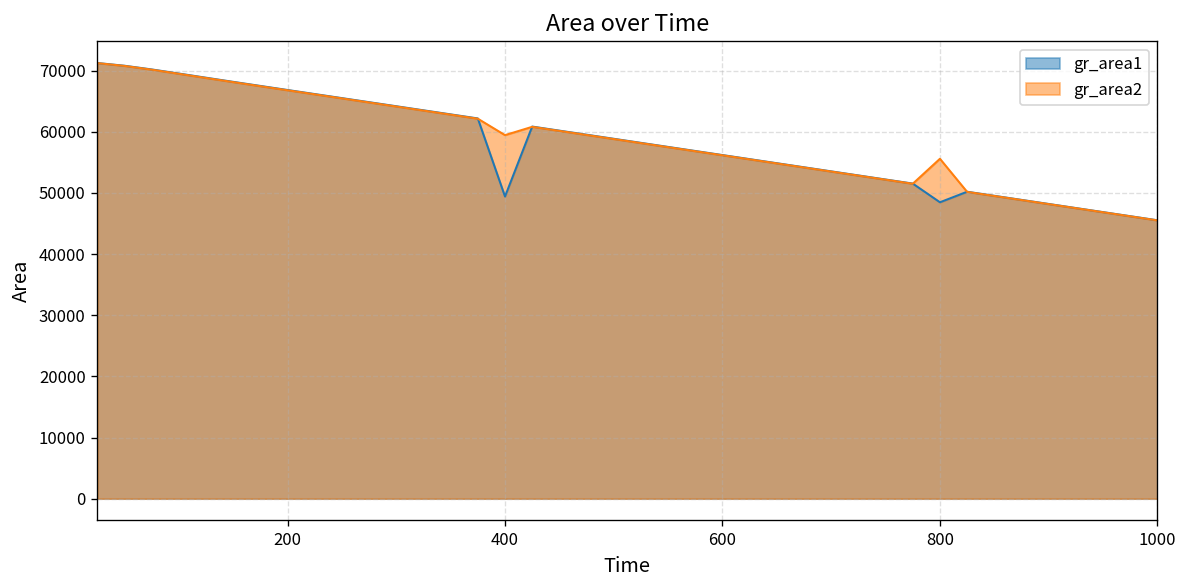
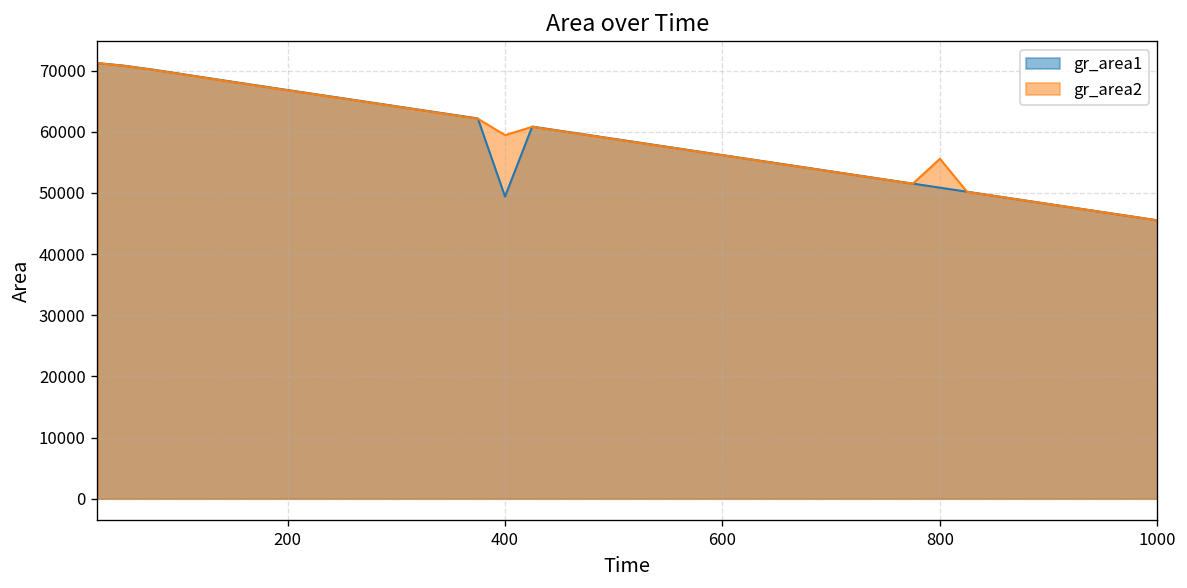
gr_area1, 800: 48000 -> 51000
